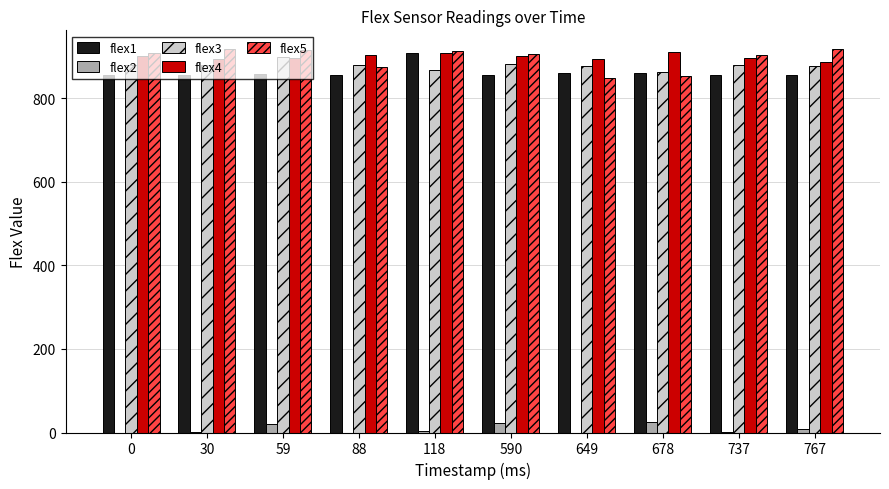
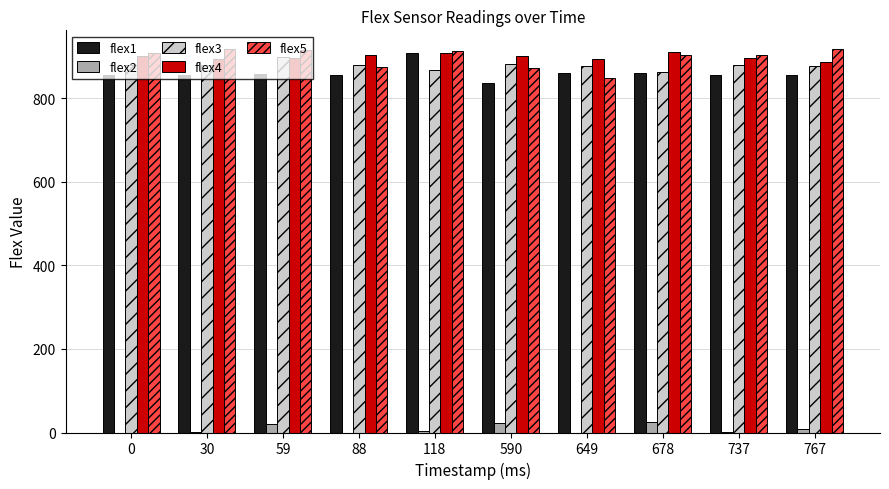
flex1, 590: 860 -> 840
flex5, 590: 910 -> 870
flex5, 678: 850 -> 900
